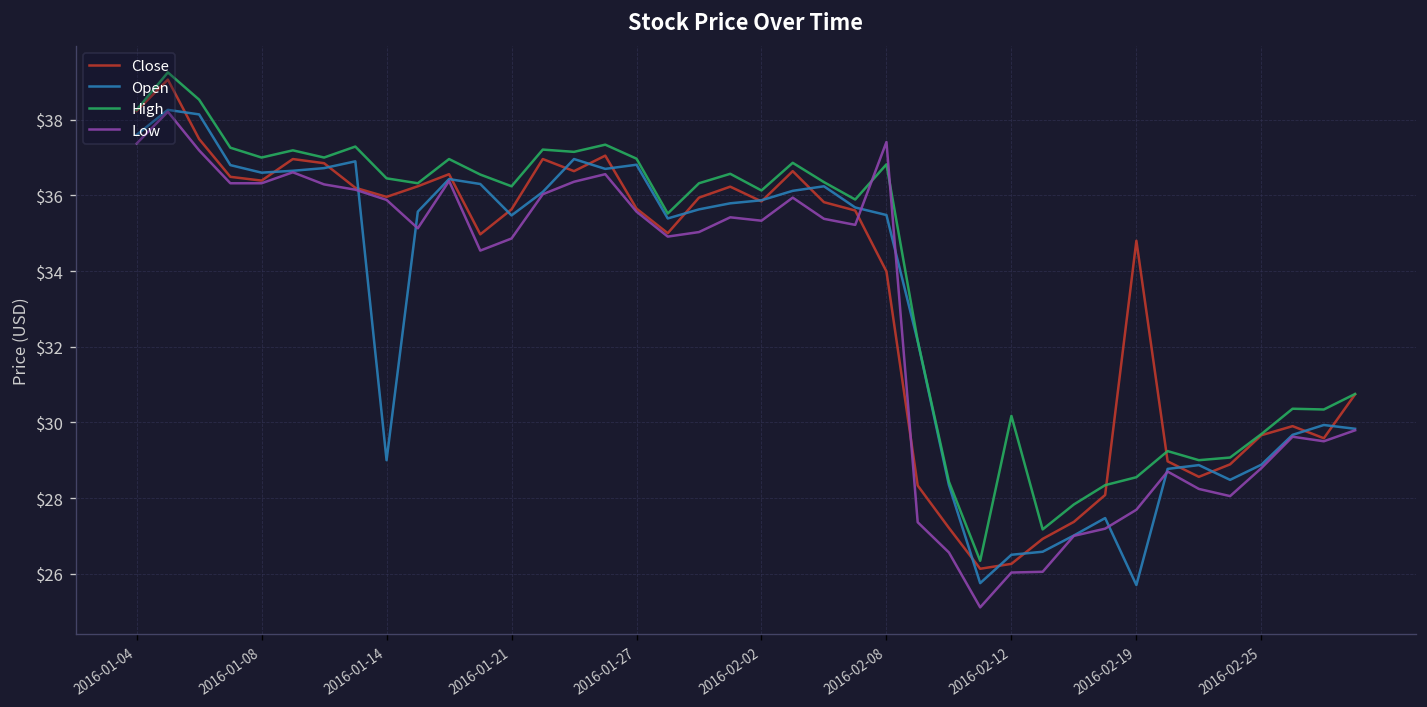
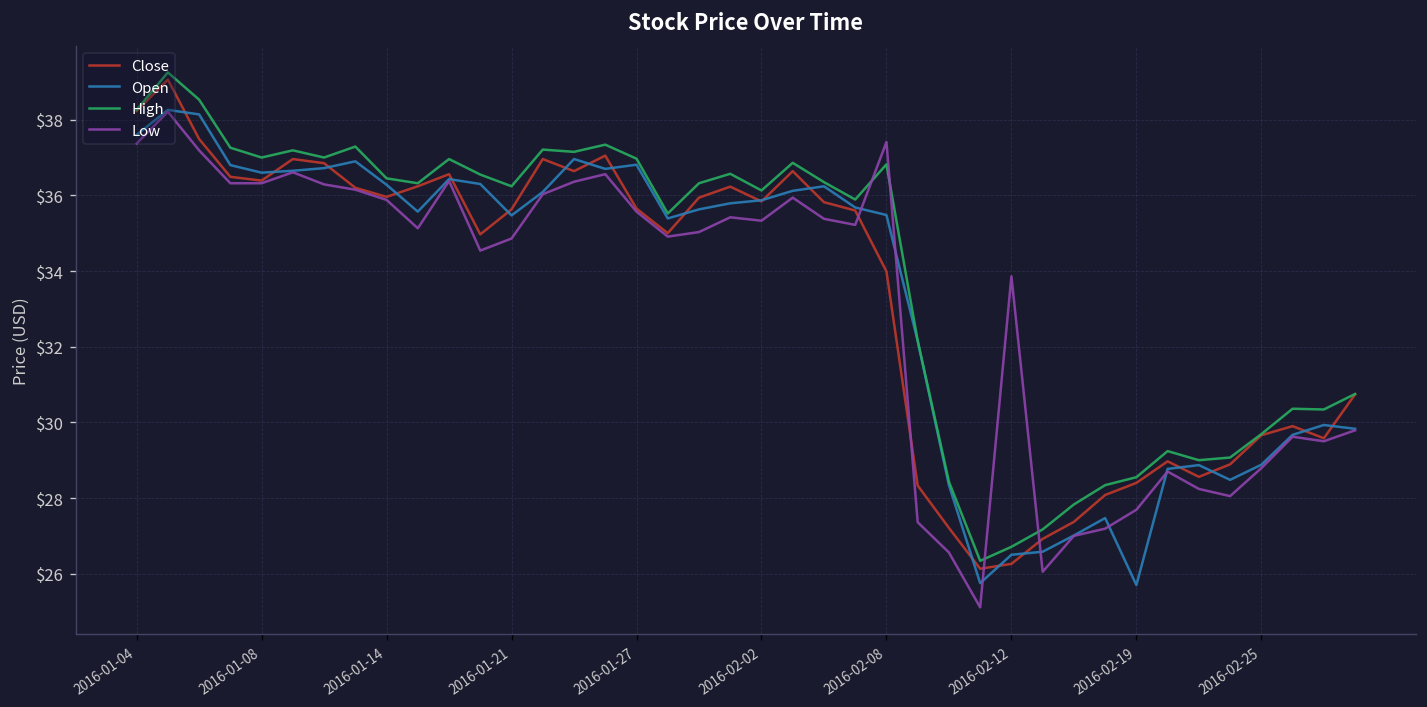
Open, 2016-01-14: $29.0 -> $36.3
High, 2016-02-12: $30.2 -> $26.7
Low, 2016-02-12: $26.0 -> $33.9
Close, 2016-02-19: $34.8 -> $28.4
